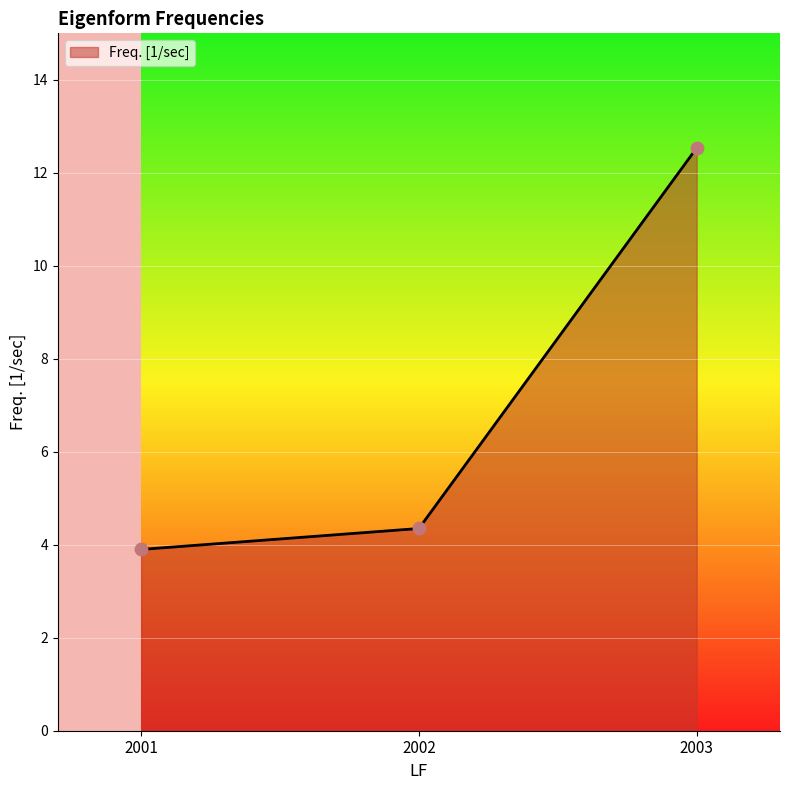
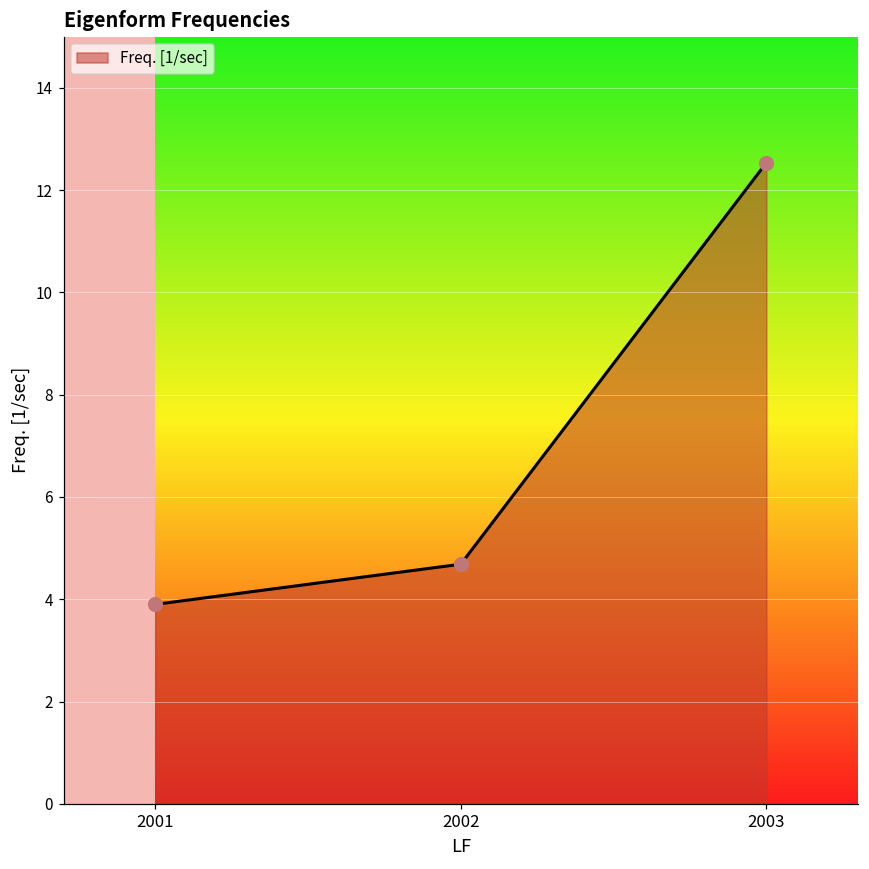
2002: 4.3 -> 4.7
